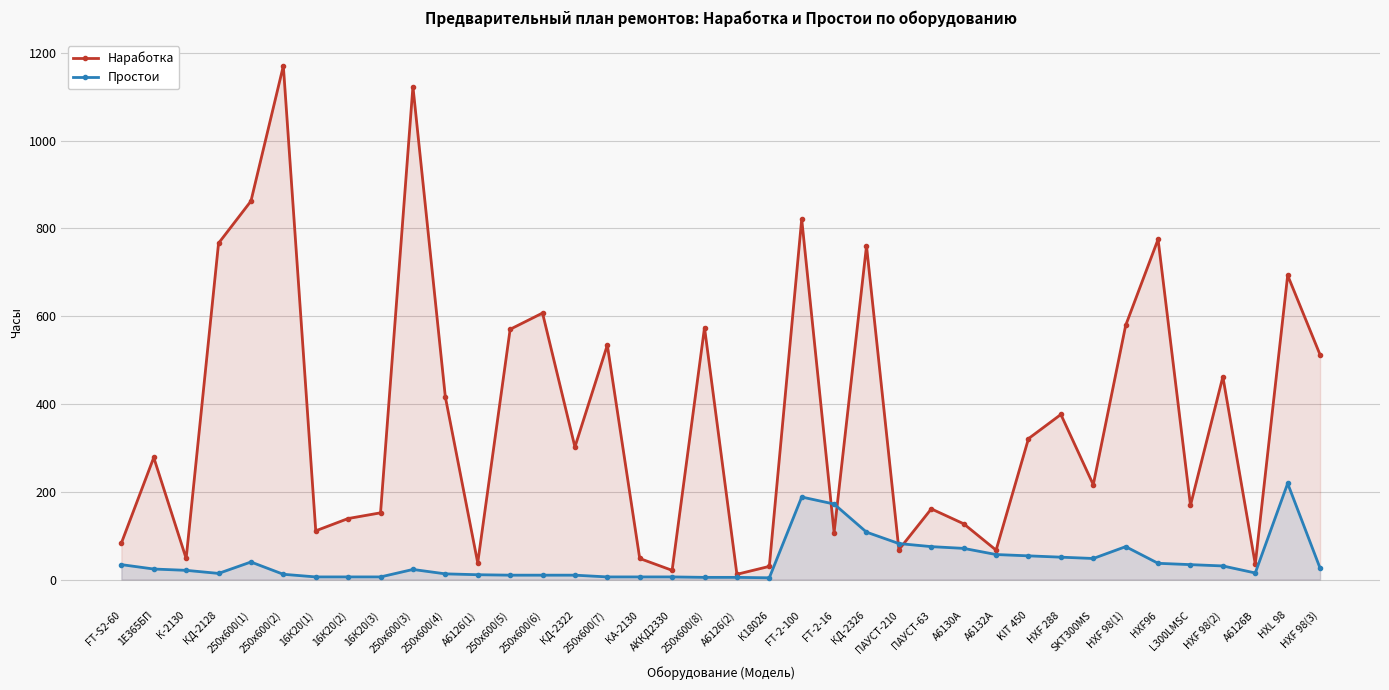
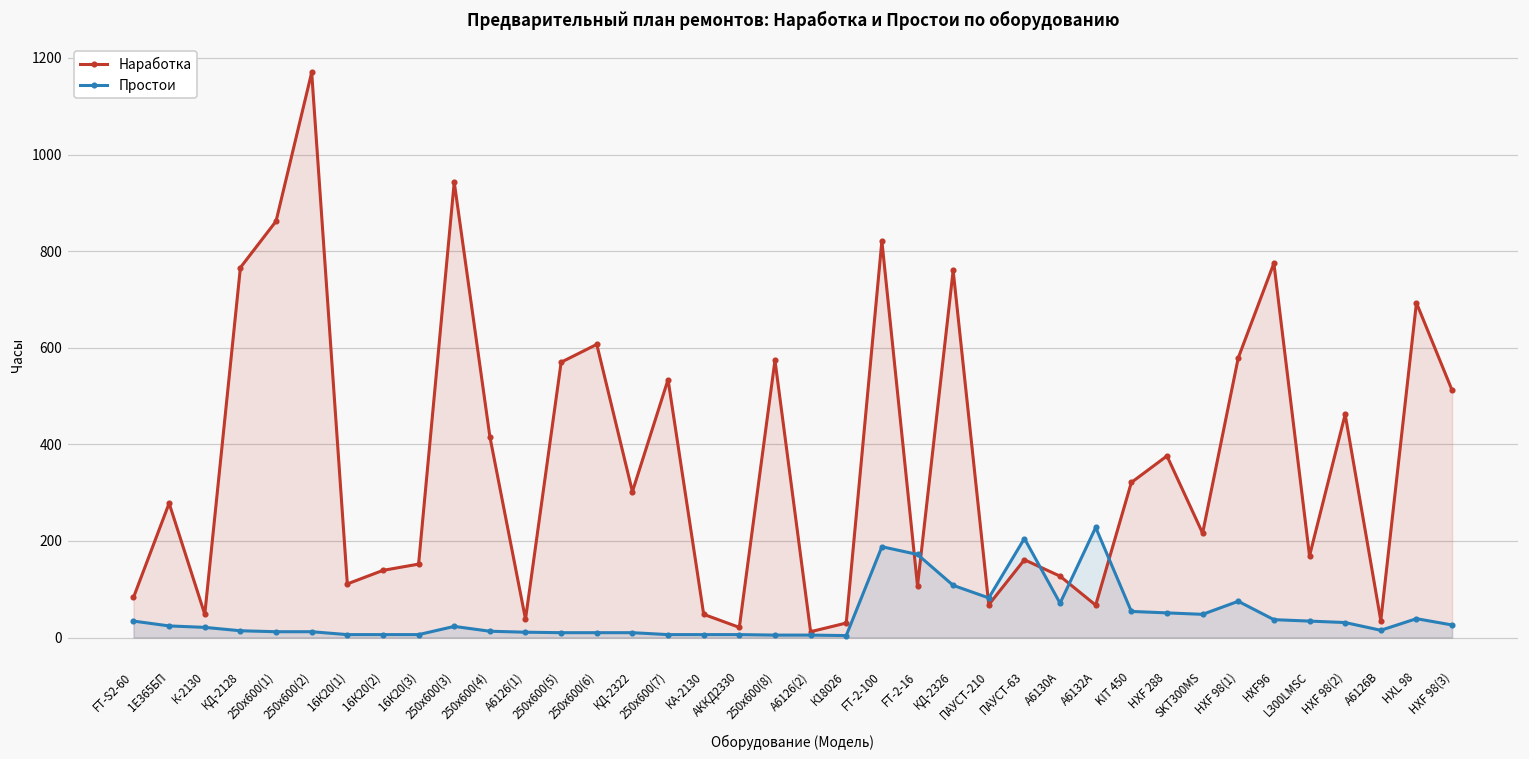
Простои, 250х600(1): 40 -> 10
Наработка, 250х600(3): 1120 -> 940
Простои, ПАУСТ-63: 80 -> 210
Простои, А6132А: 60 -> 230
Простои, HXL 98: 220 -> 40
